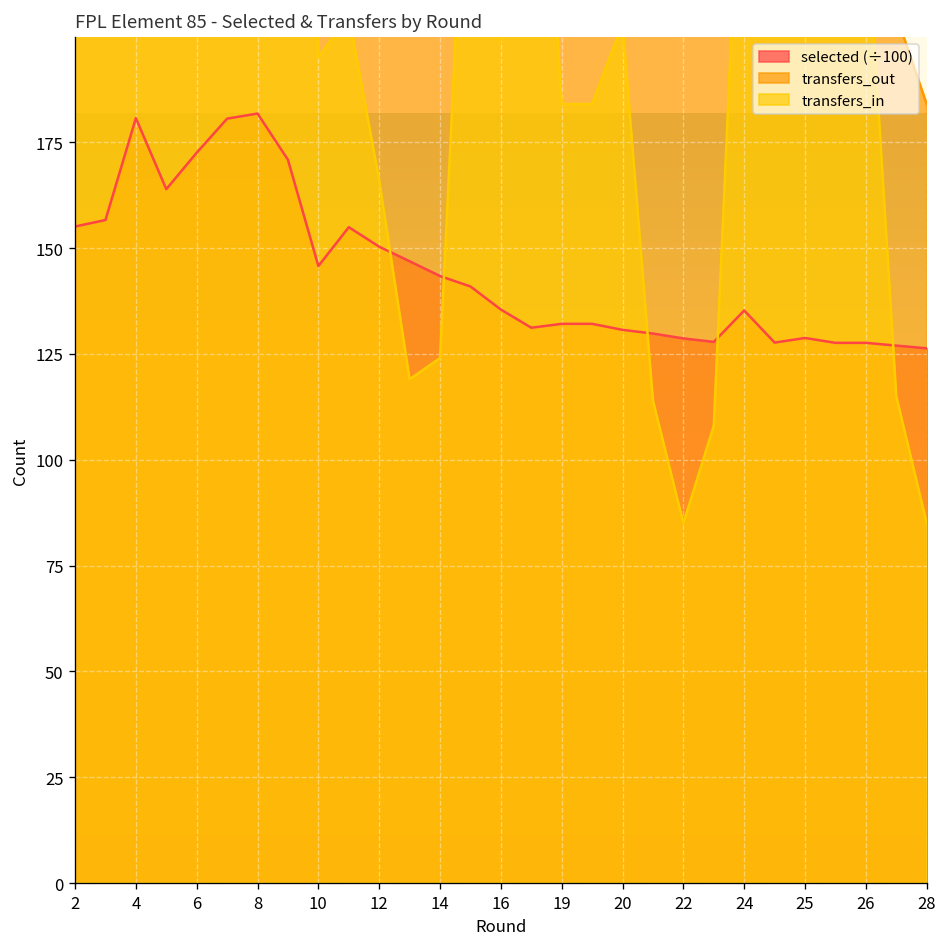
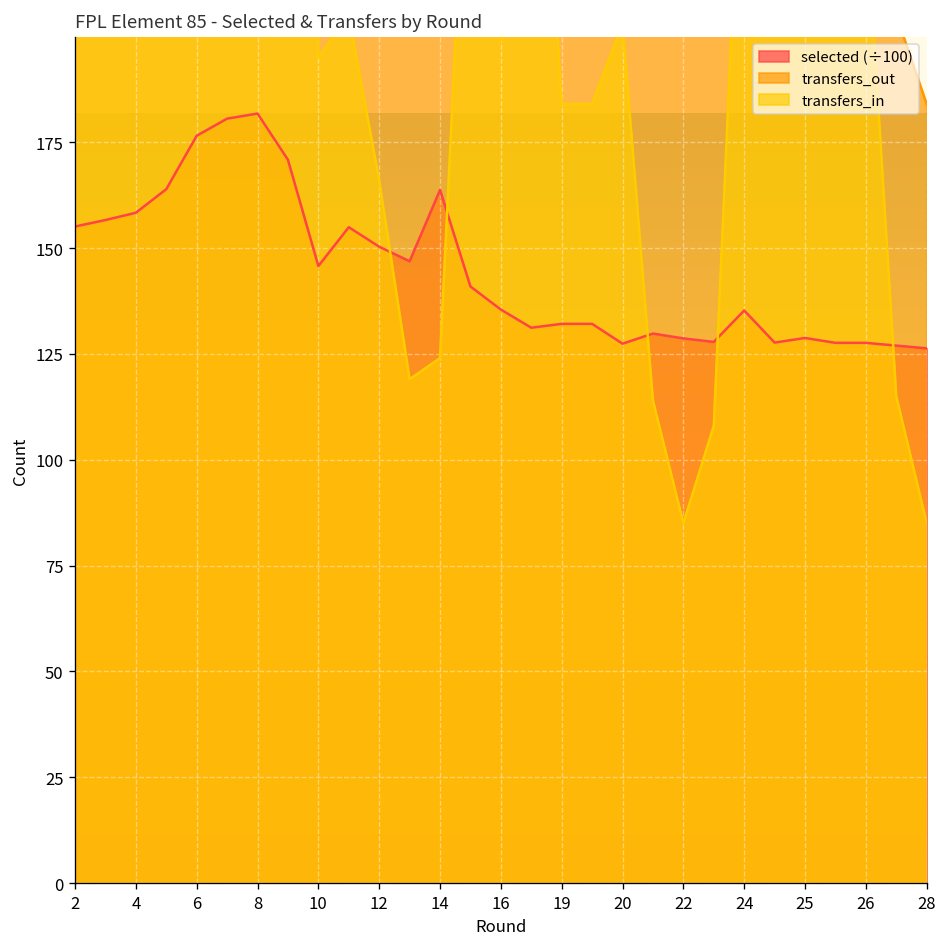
selected (÷100), 4: 181 -> 158
selected (÷100), 6: 173 -> 177
selected (÷100), 14: 143 -> 164
selected (÷100), 20: 131 -> 127
